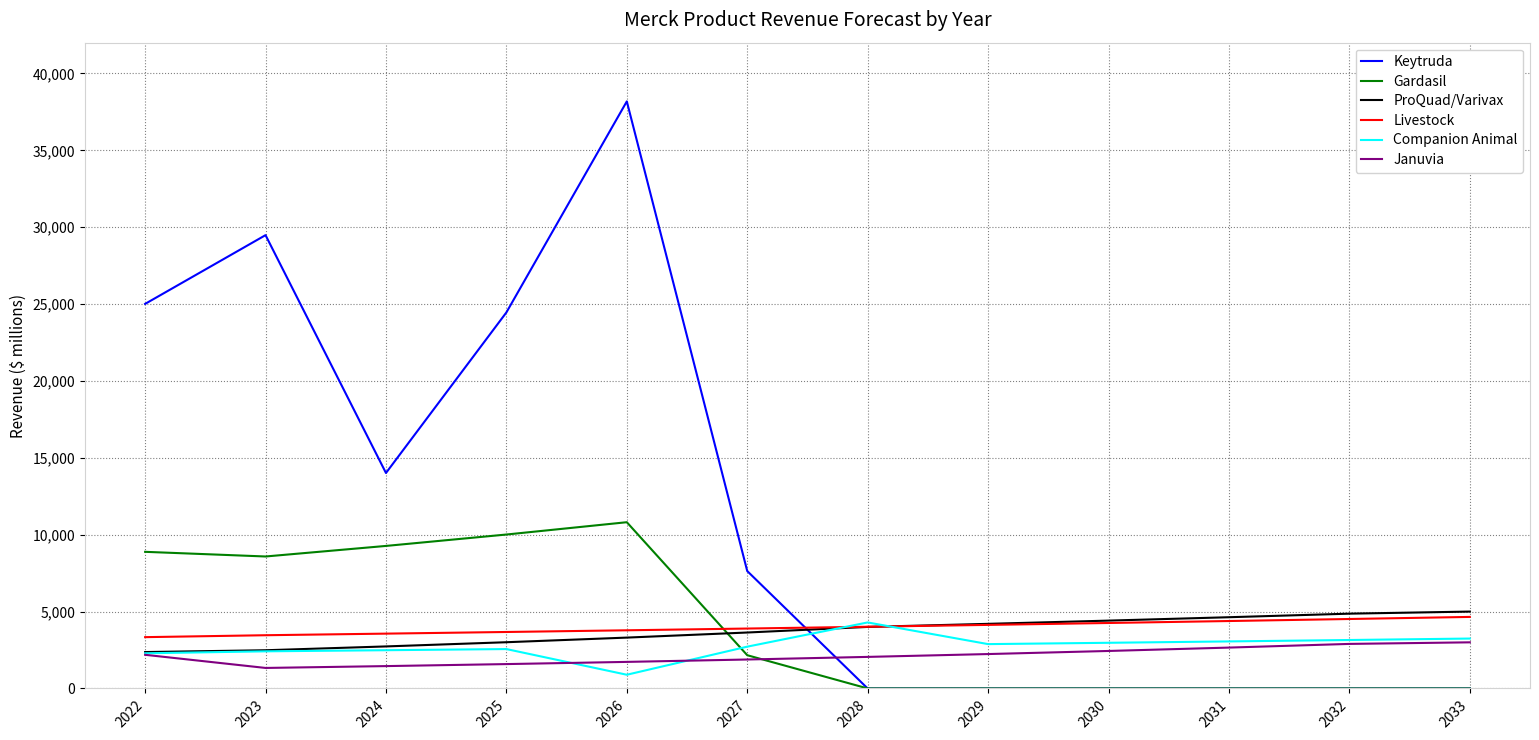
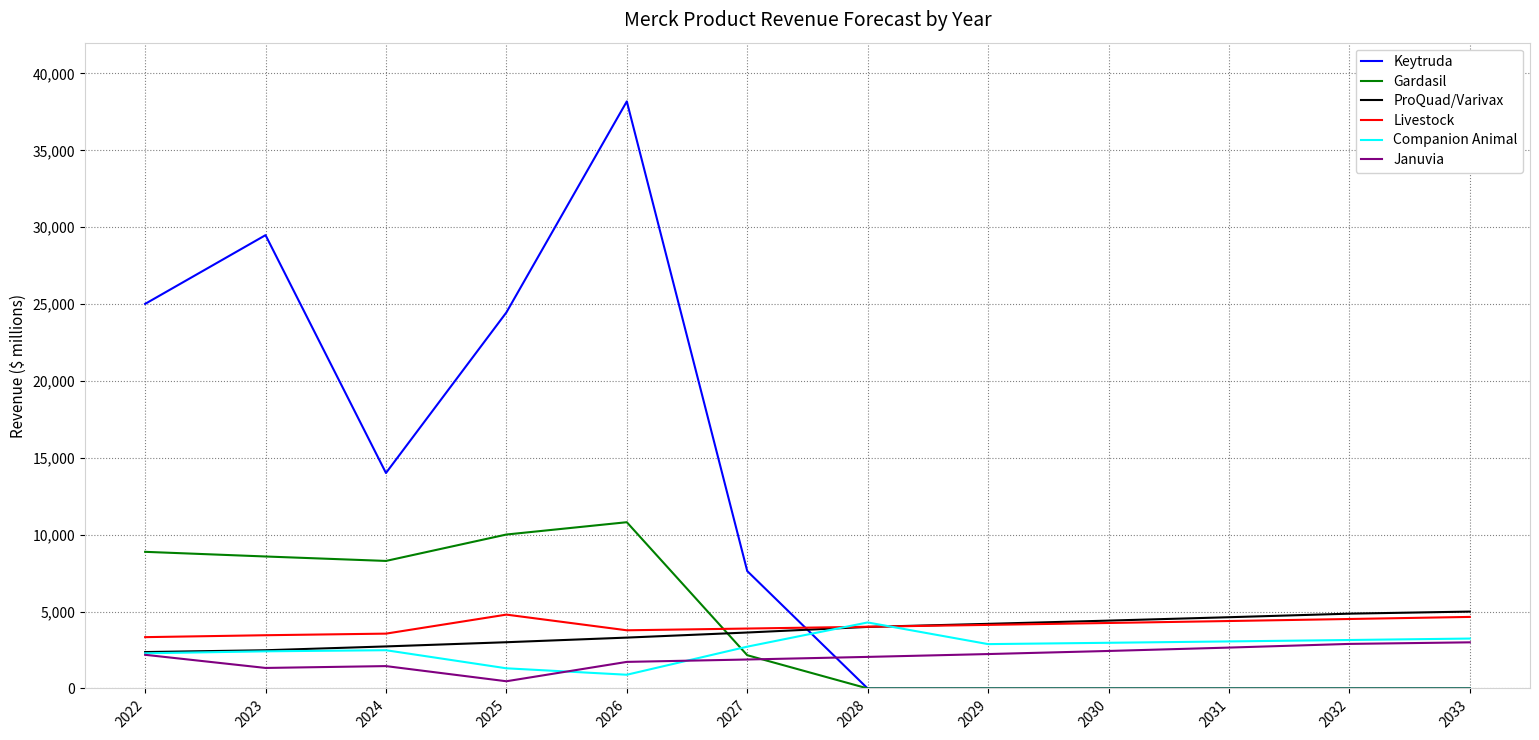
Gardasil, 2024: 9,300 -> 8,300
Livestock, 2025: 3,700 -> 4,800
Companion Animal, 2025: 2,600 -> 1,300
Januvia, 2025: 1,600 -> 500
